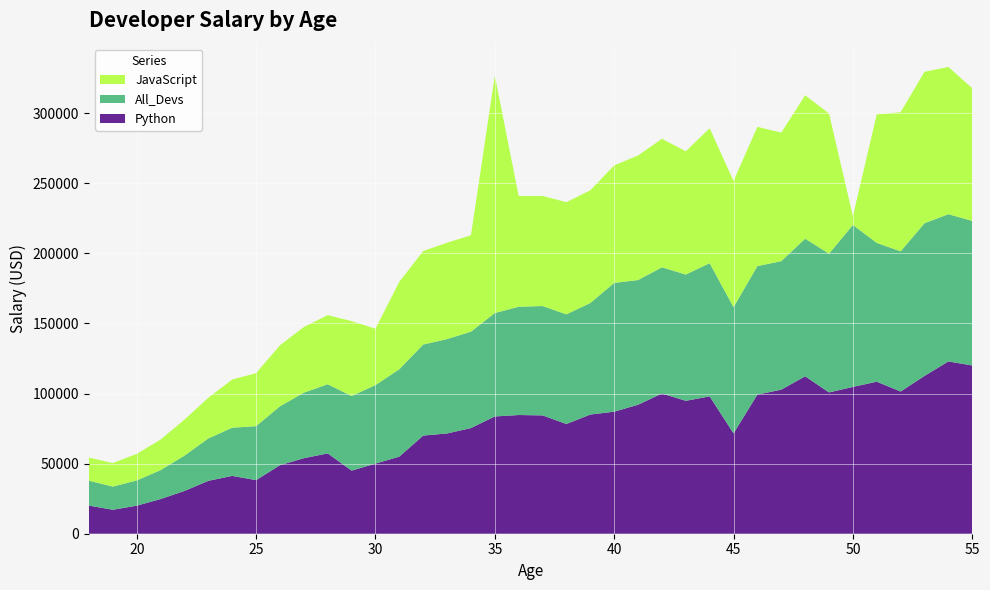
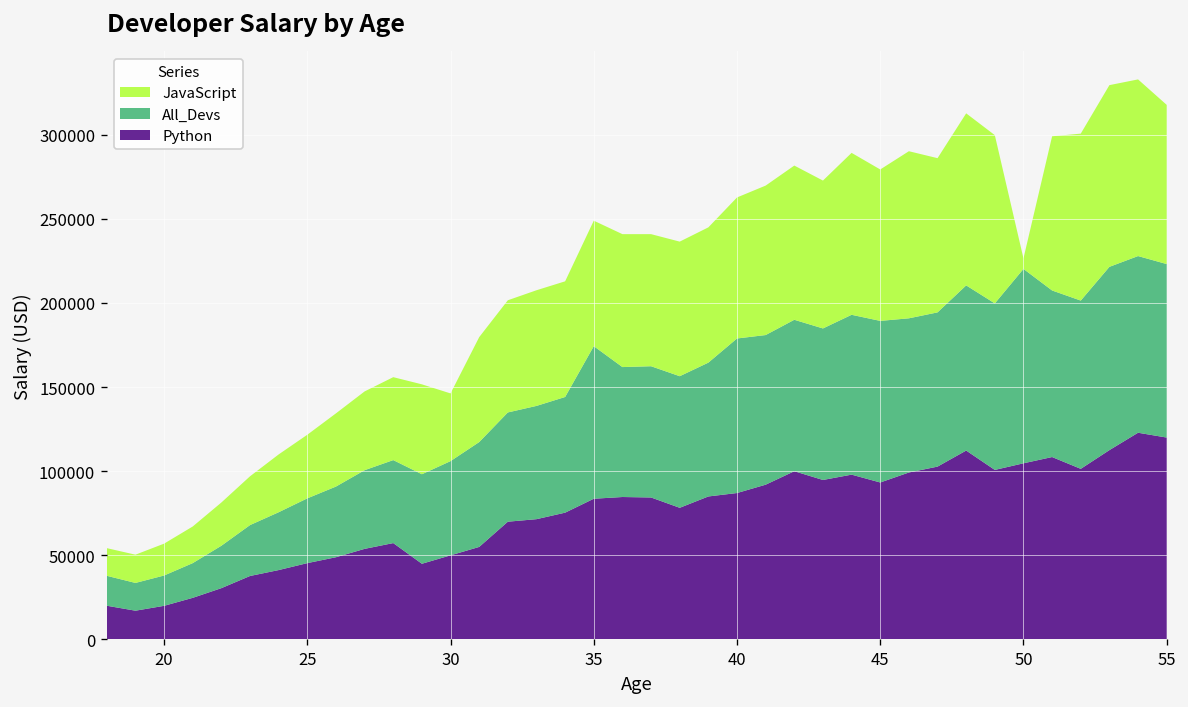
Python, 25: 38000 -> 45000
All_Devs, 35: 74000 -> 91000
JavaScript, 35: 169000 -> 75000
Python, 45: 72000 -> 93000
All_Devs, 45: 90000 -> 96000
